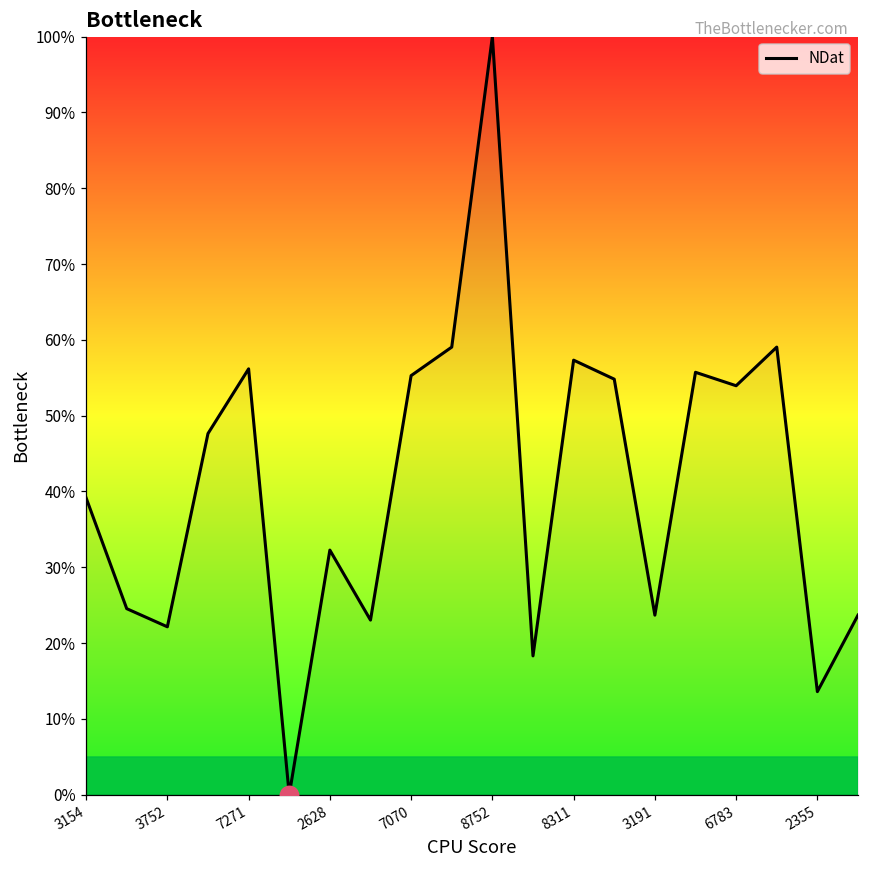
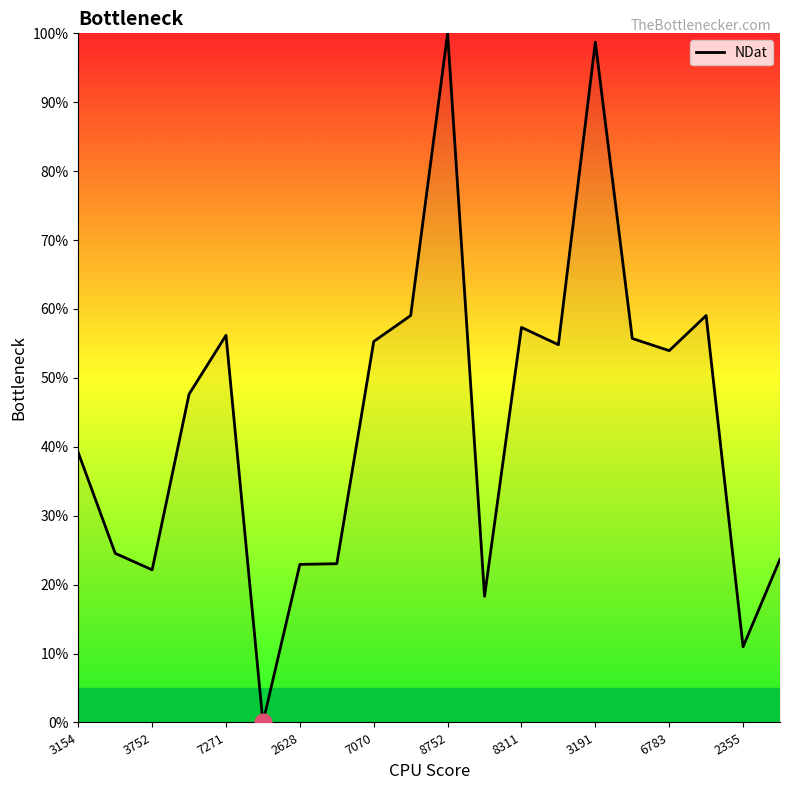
NDat, 2628: 32% -> 23%
NDat, 3191: 24% -> 99%
NDat, 2355: 14% -> 11%
